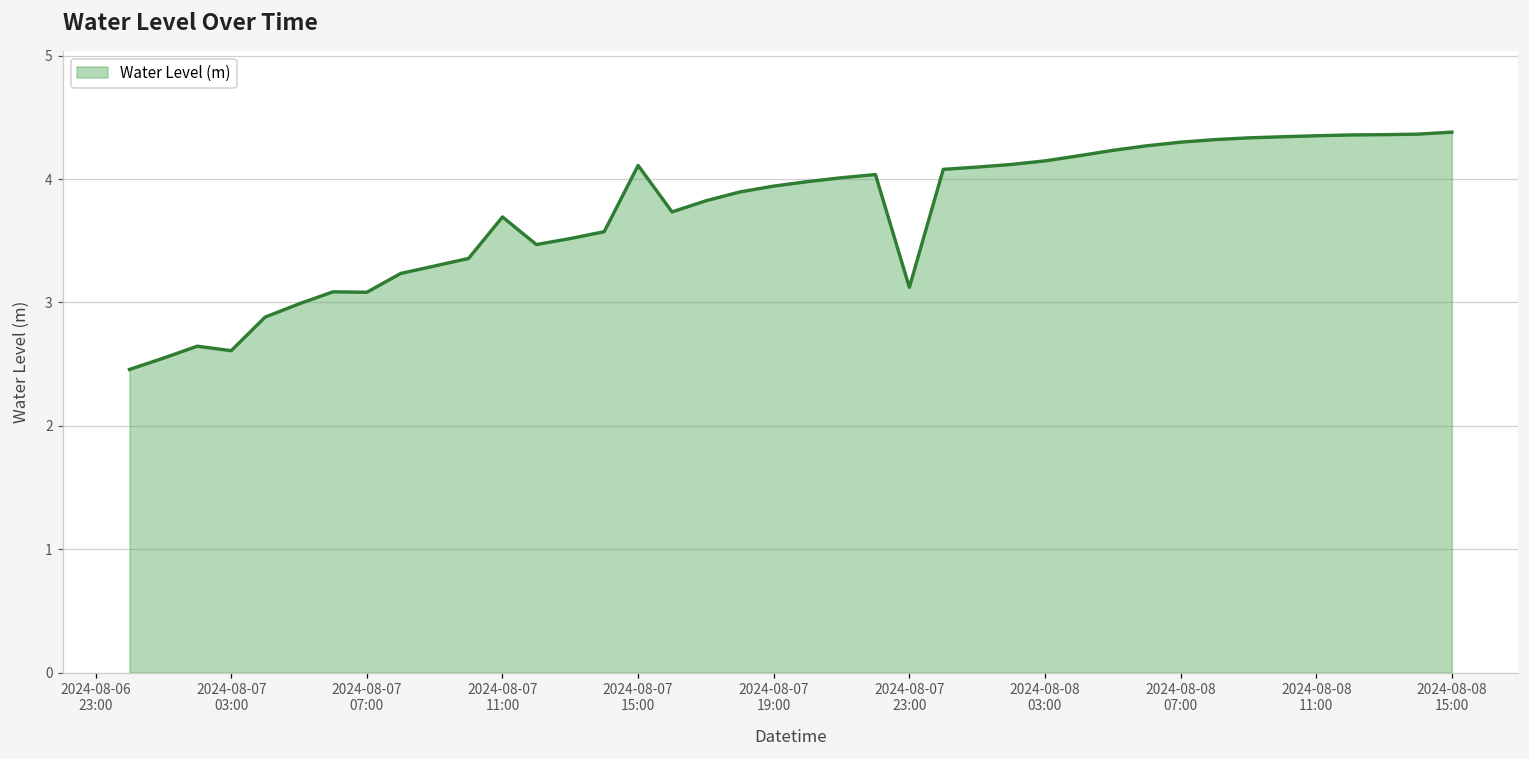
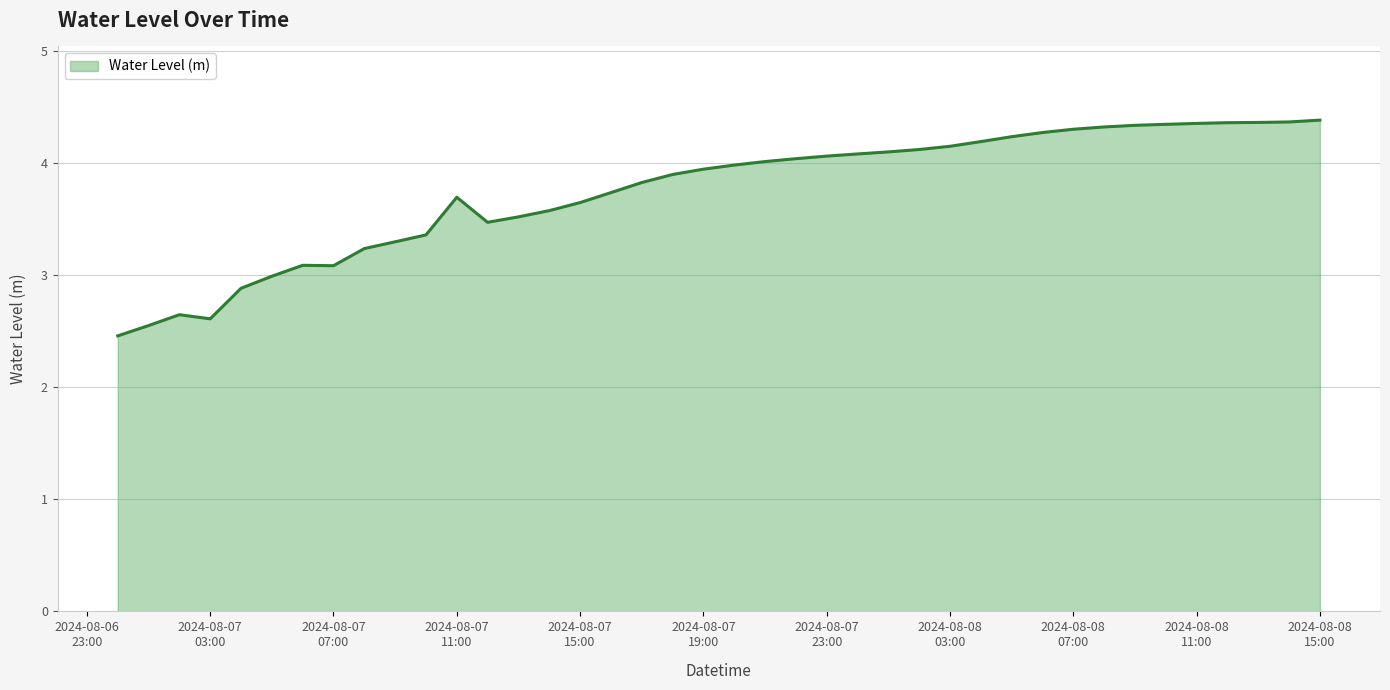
2024-08-07 15:00: 4.11 -> 3.65
2024-08-07 23:00: 3.12 -> 4.06
